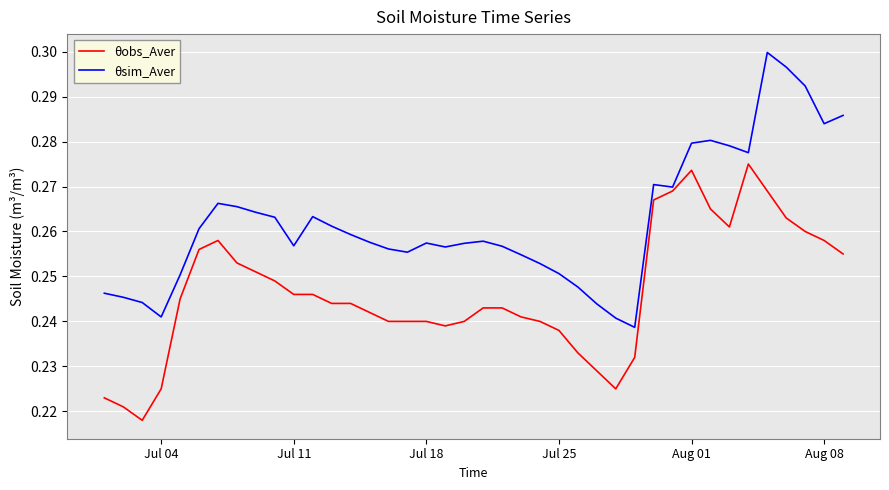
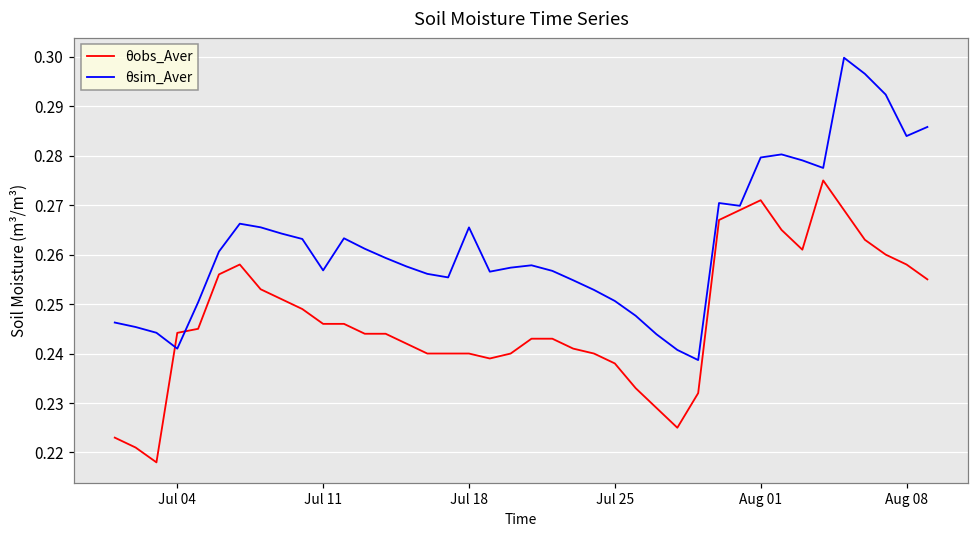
θobs_Aver, Jul 04: 0.225 -> 0.244
θsim_Aver, Jul 18: 0.257 -> 0.265
θobs_Aver, Aug 01: 0.274 -> 0.271
